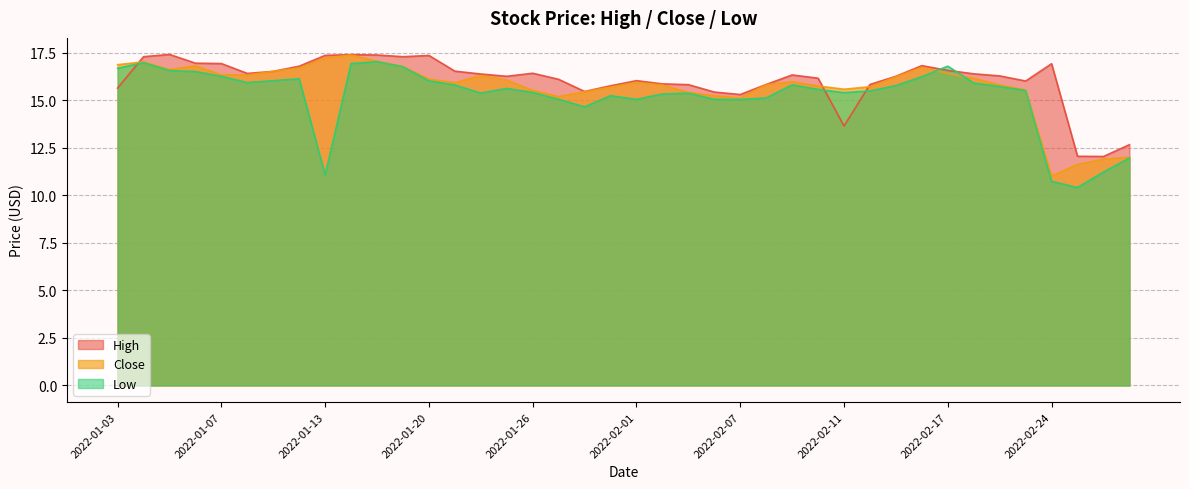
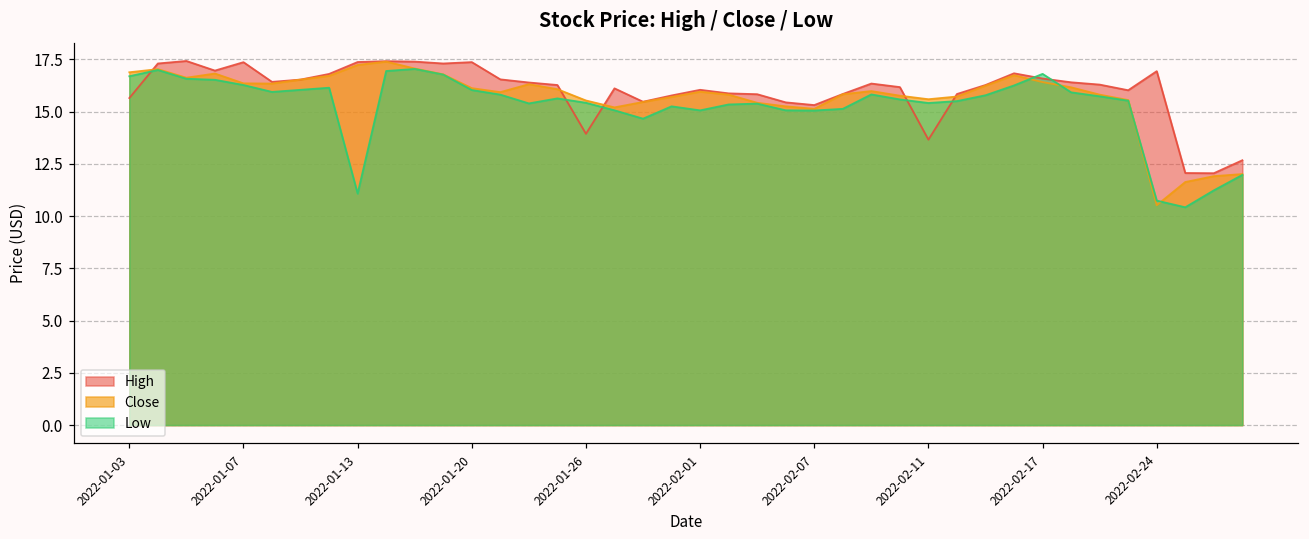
High, 2022-01-07: 16.9 -> 17.4
High, 2022-01-26: 16.4 -> 13.9
Close, 2022-02-24: 11.0 -> 10.5
